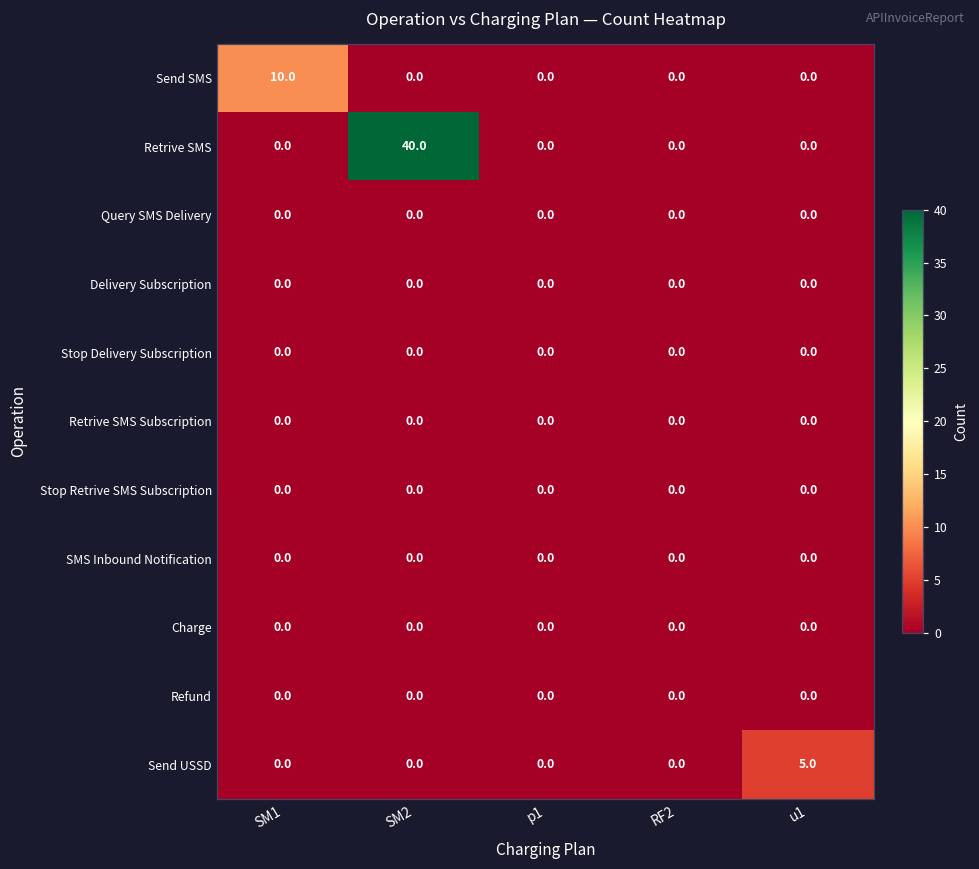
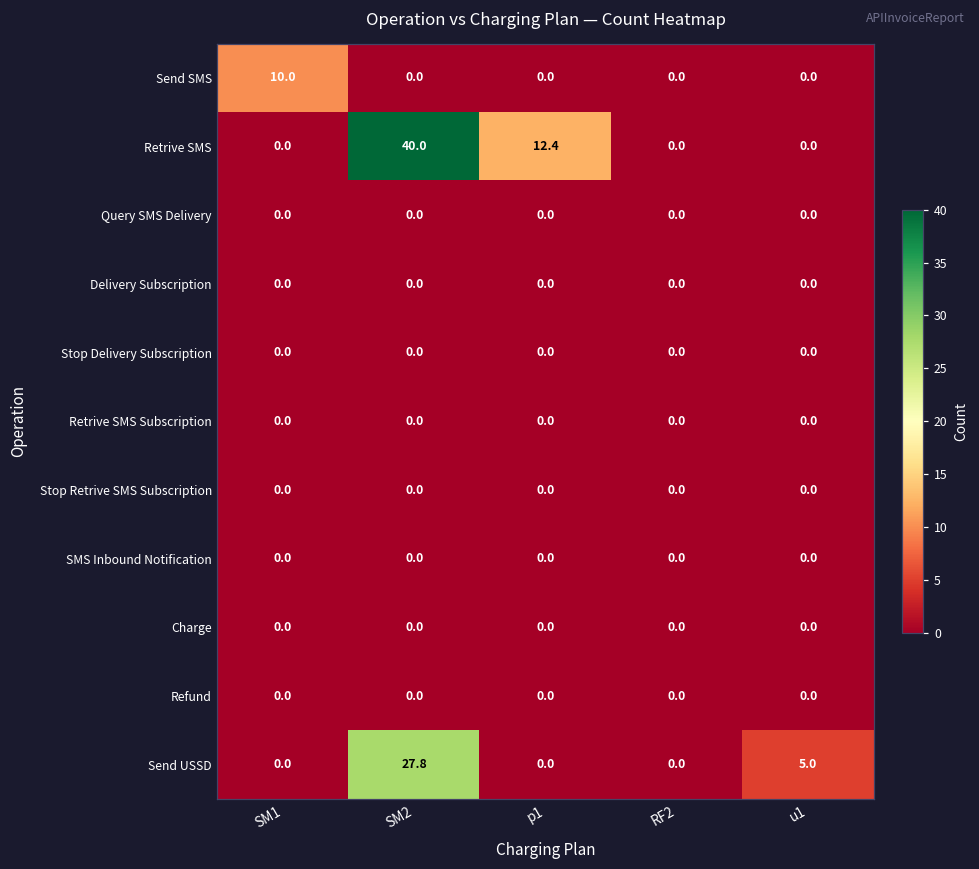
Retrive SMS, p1: 0.0 -> 12.4
Send USSD, SM2: 0.0 -> 27.8
